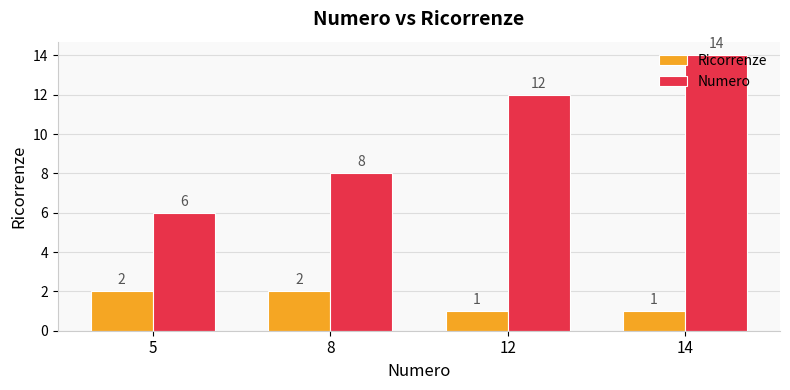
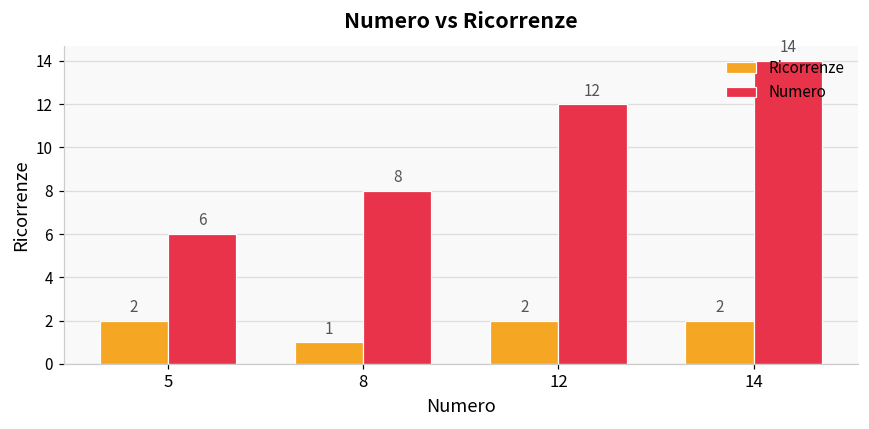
Ricorrenze, 8: 2 -> 1
Ricorrenze, 12: 1 -> 2
Ricorrenze, 14: 1 -> 2
